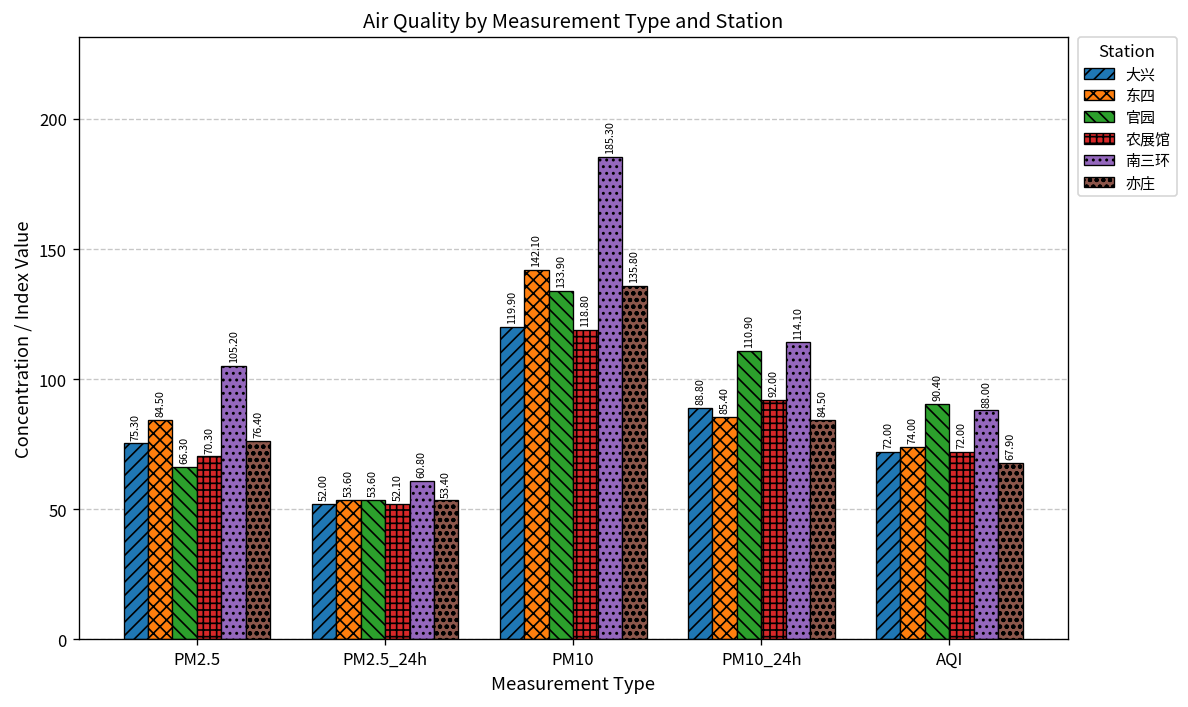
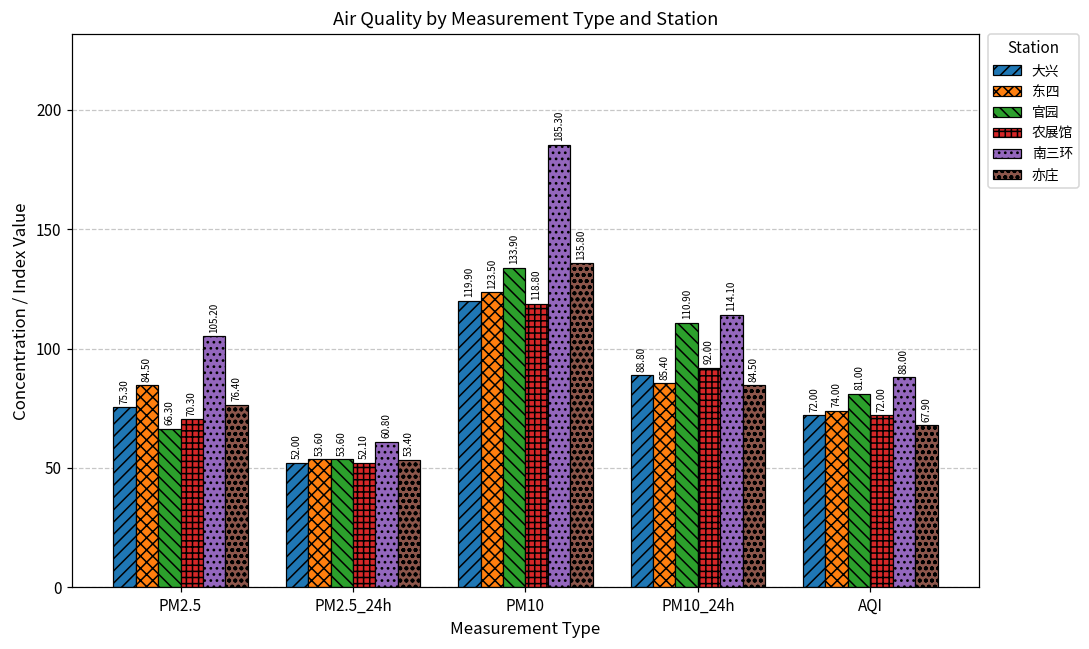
东四, PM10: 142.10 -> 123.50
官园, AQI: 90.40 -> 81.00
